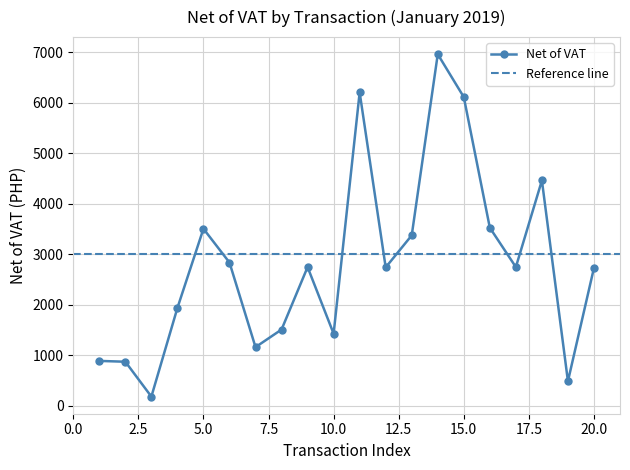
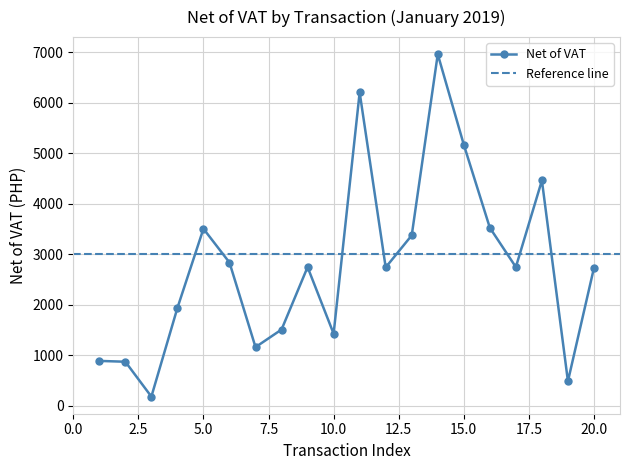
15.0: 6100 -> 5200
